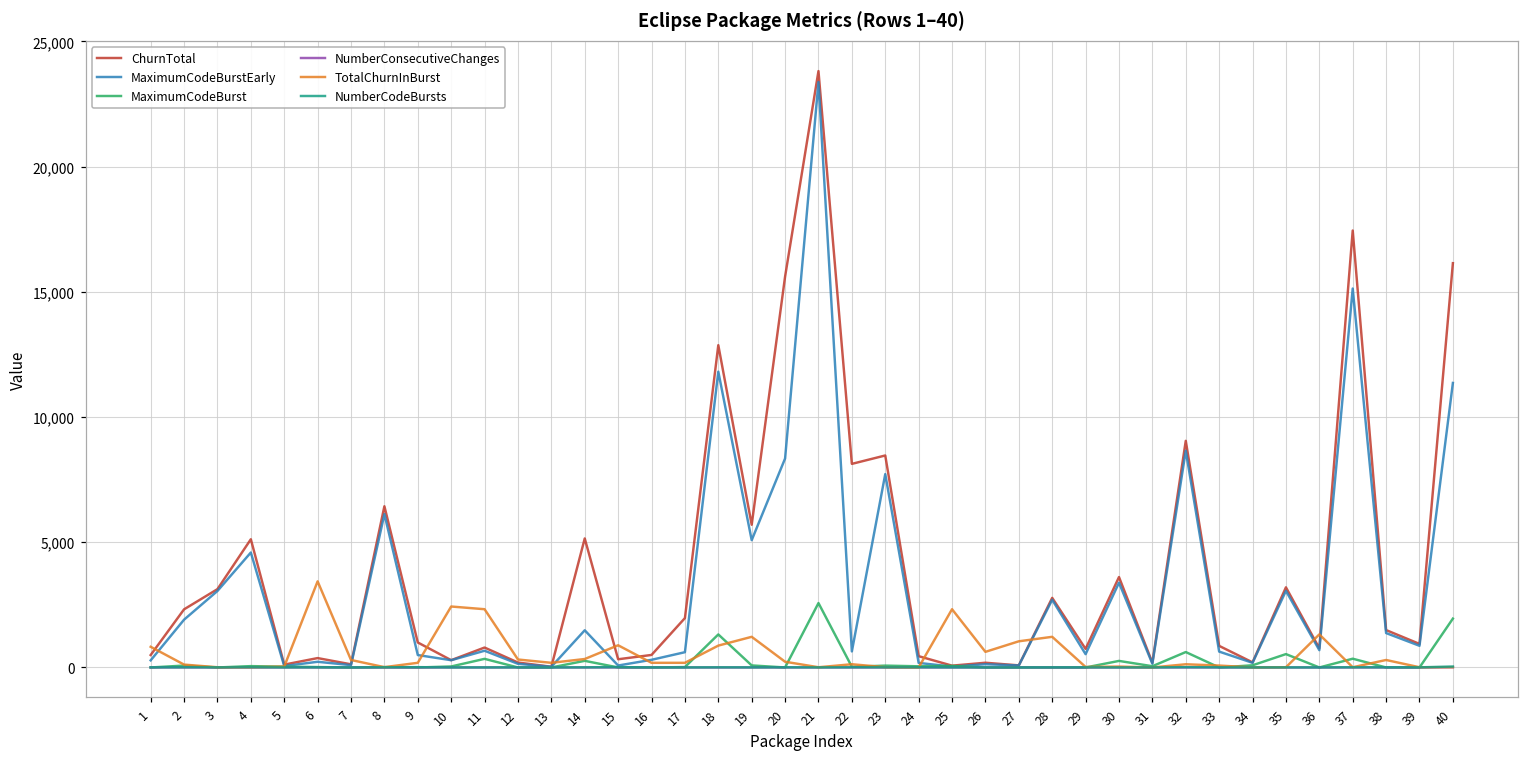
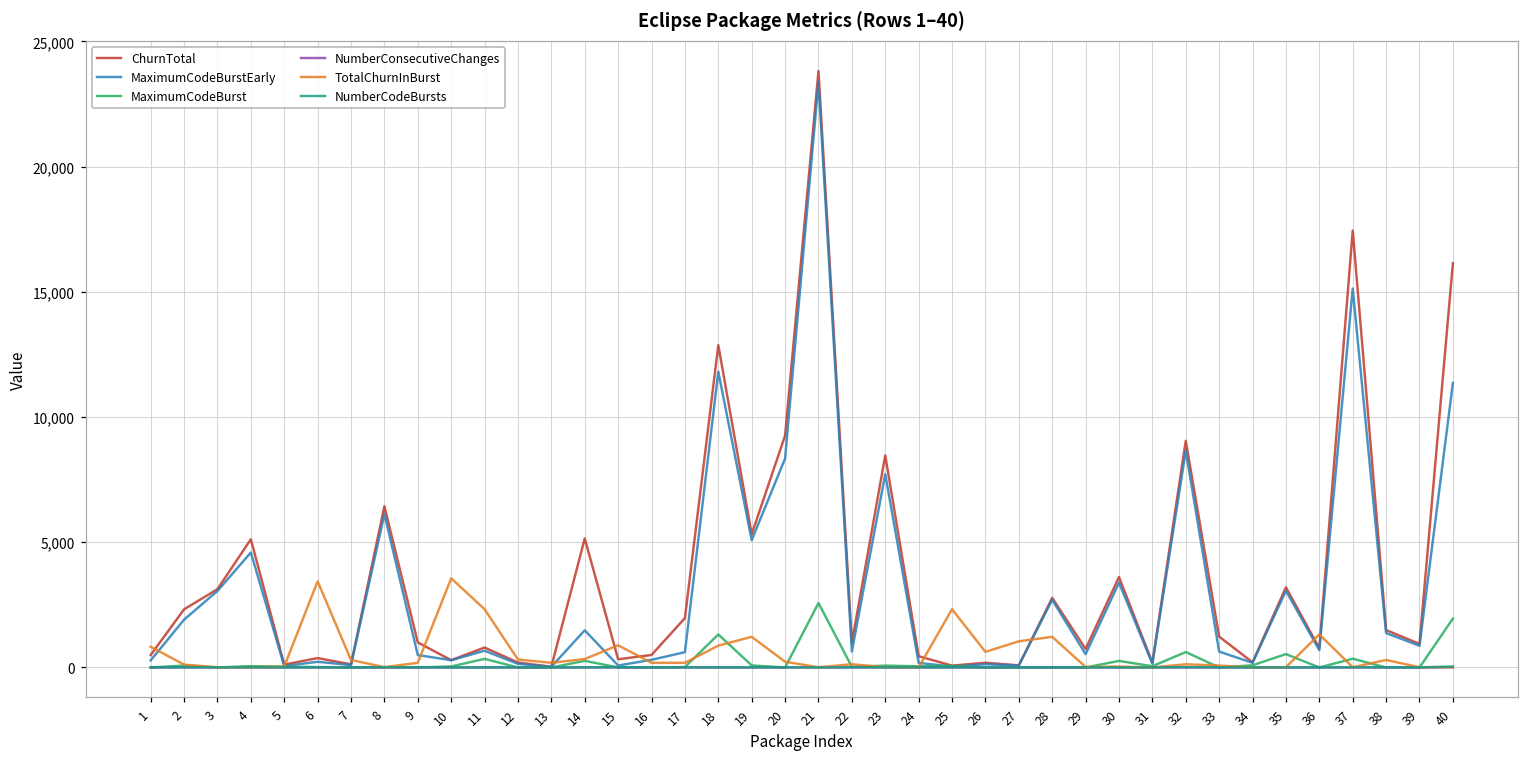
TotalChurnInBurst, 10: 2,400 -> 3,600
ChurnTotal, 19: 5,700 -> 5,300
ChurnTotal, 20: 15,600 -> 9,300
ChurnTotal, 22: 8,100 -> 1,000
ChurnTotal, 33: 900 -> 1,200
